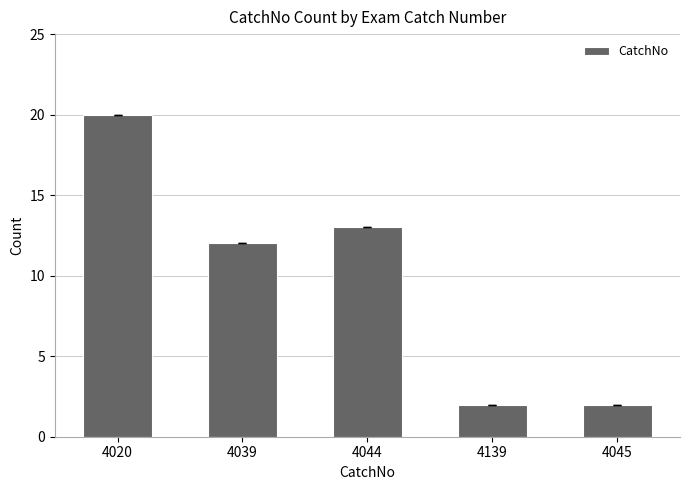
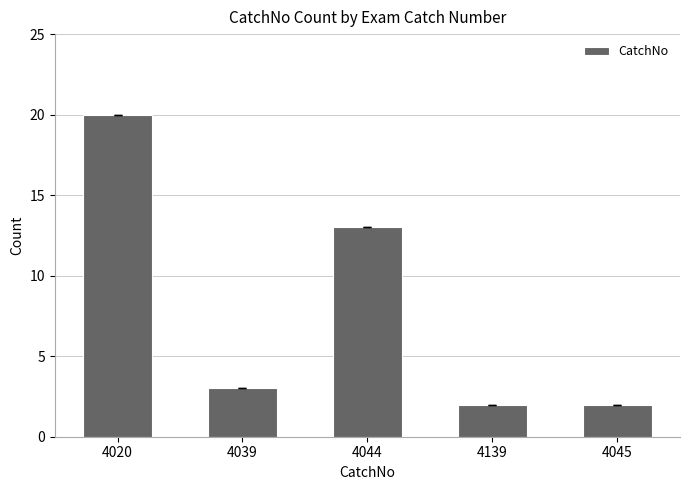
4039: 12 -> 3
